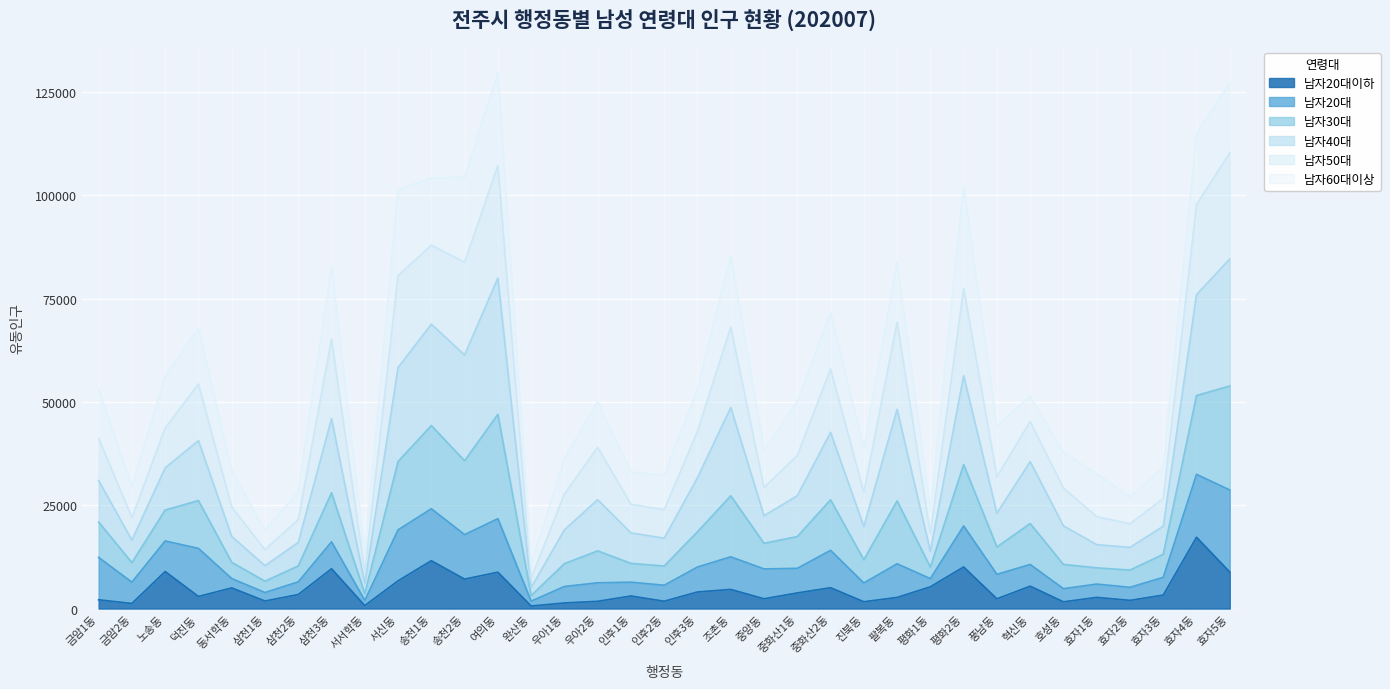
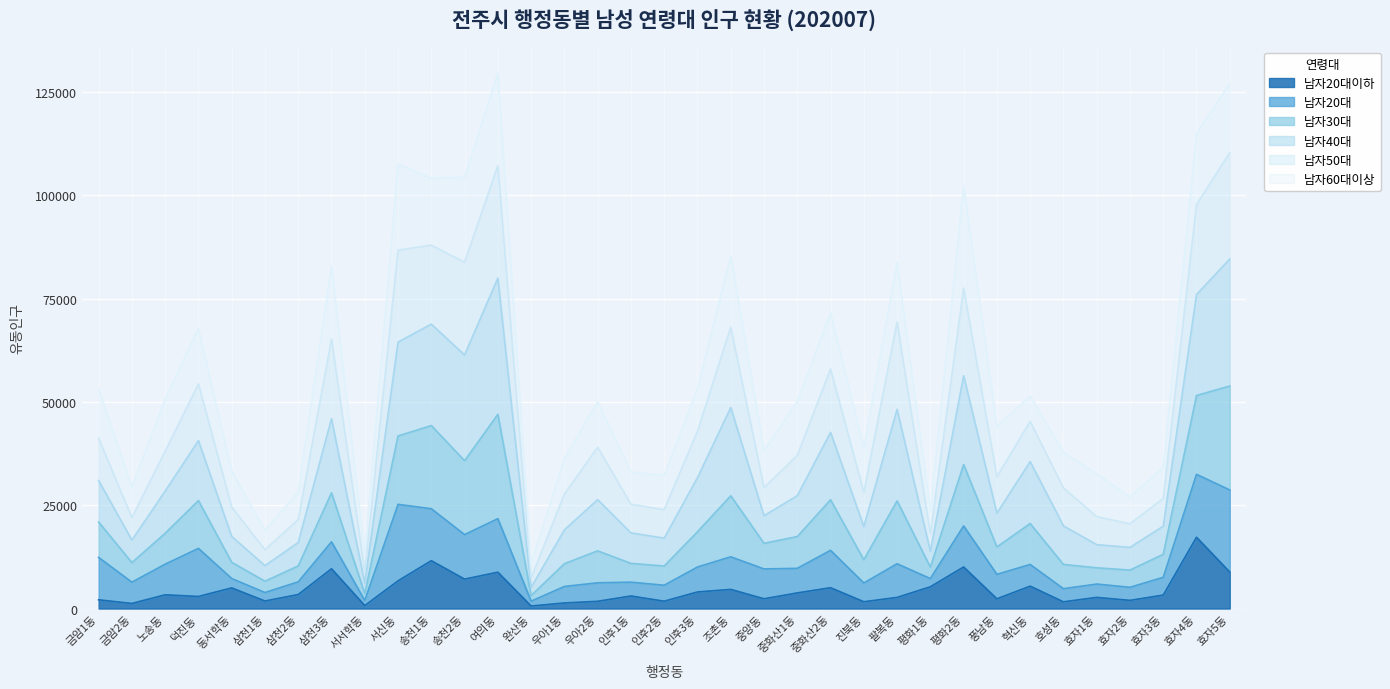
남자20대이하, 노송동: 9000 -> 3000
남자20대, 서신동: 12000 -> 19000
